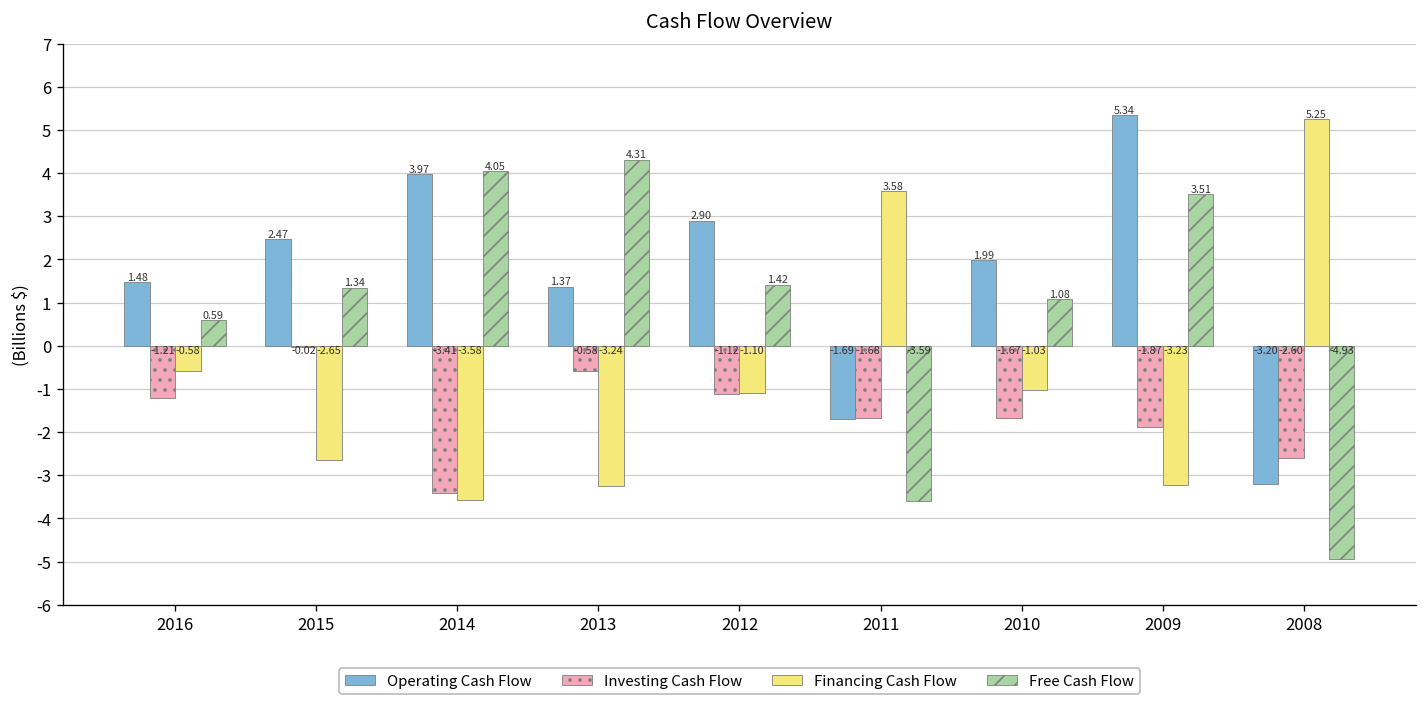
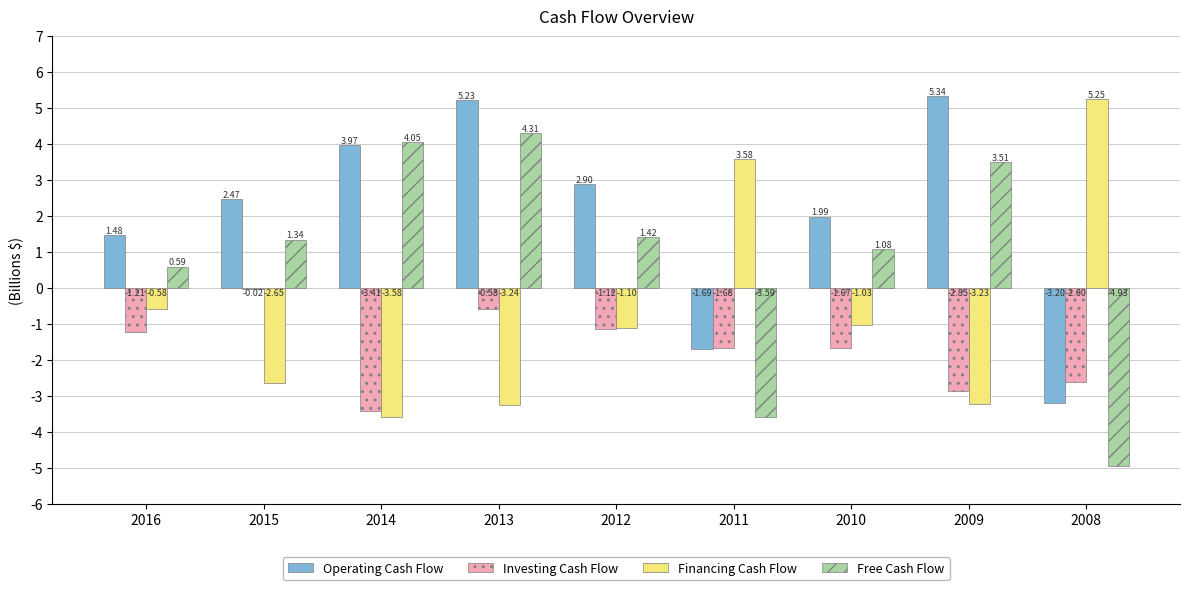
Operating Cash Flow, 2013: 1.37 -> 5.23
Investing Cash Flow, 2009: -1.87 -> -2.85
